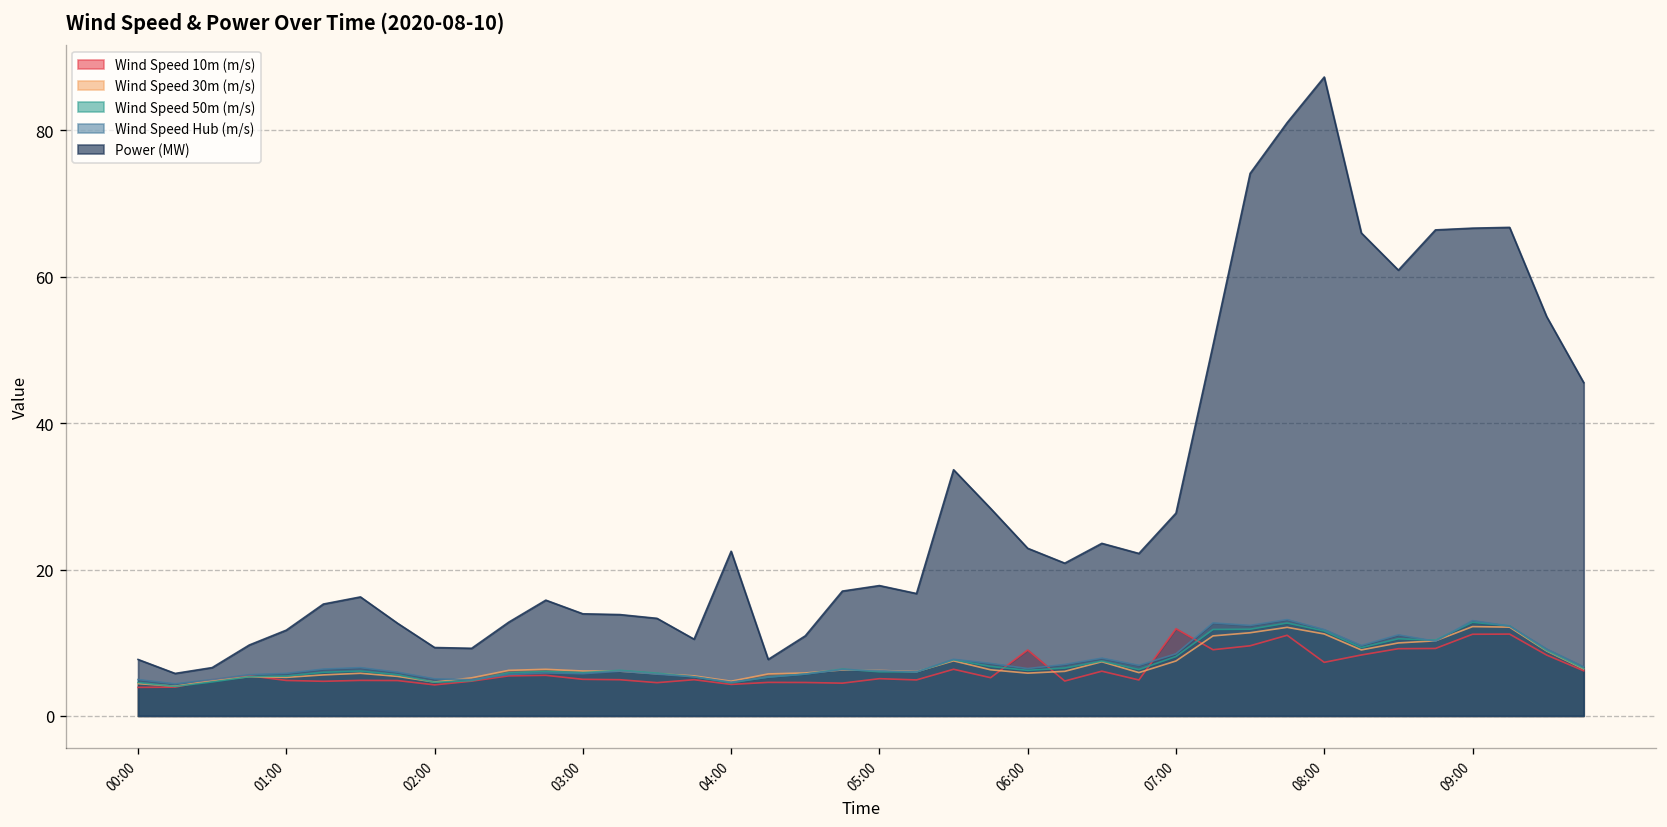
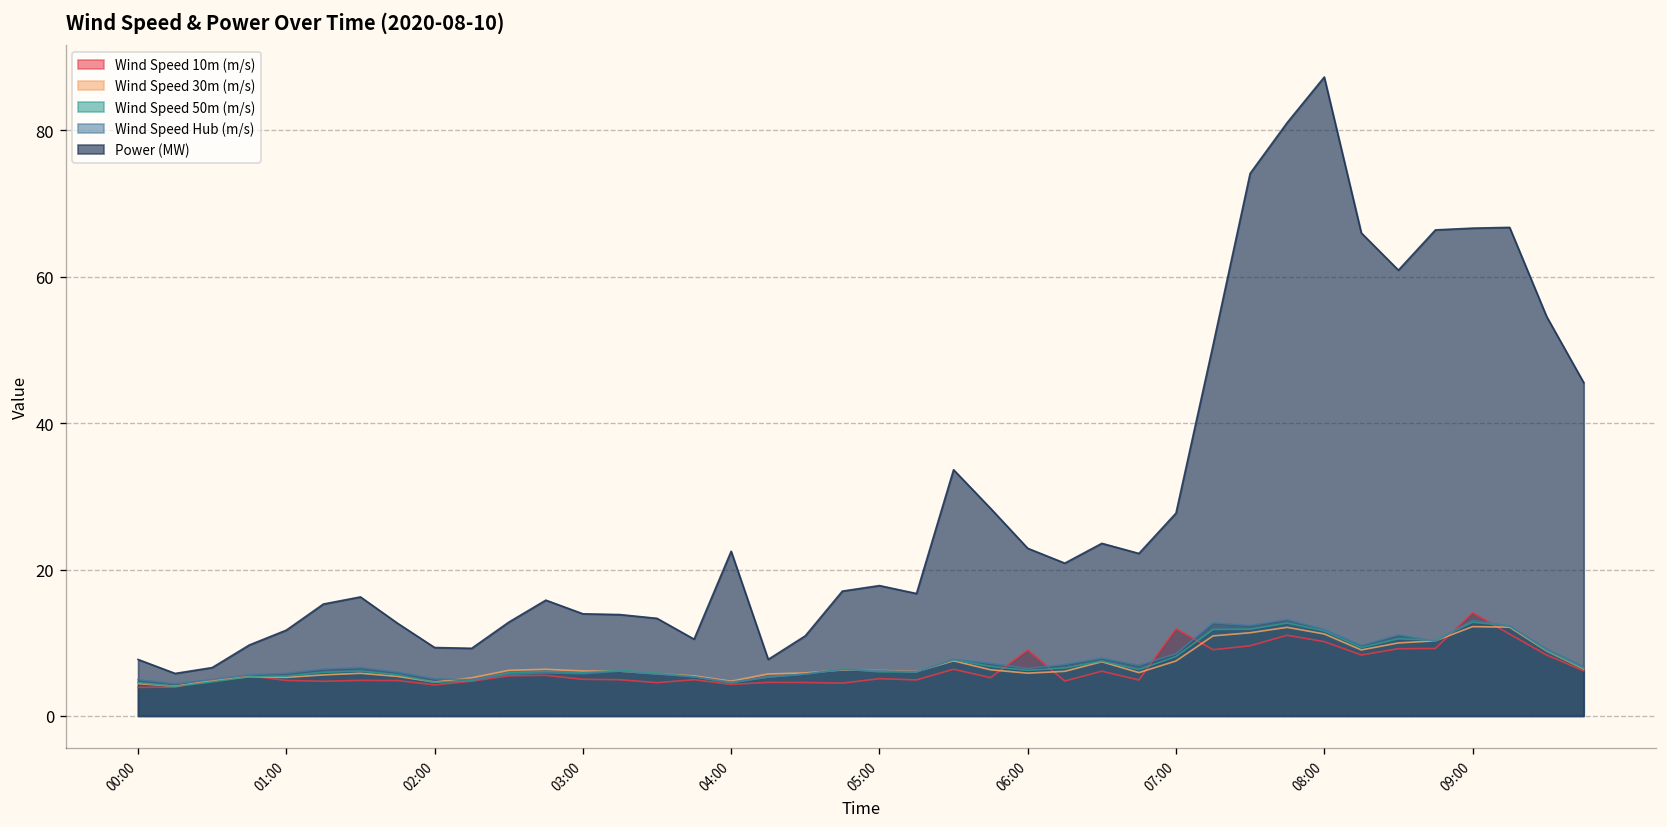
Wind Speed 10m (m/s), 08:00: 7 -> 10
Wind Speed 10m (m/s), 09:00: 11 -> 14
